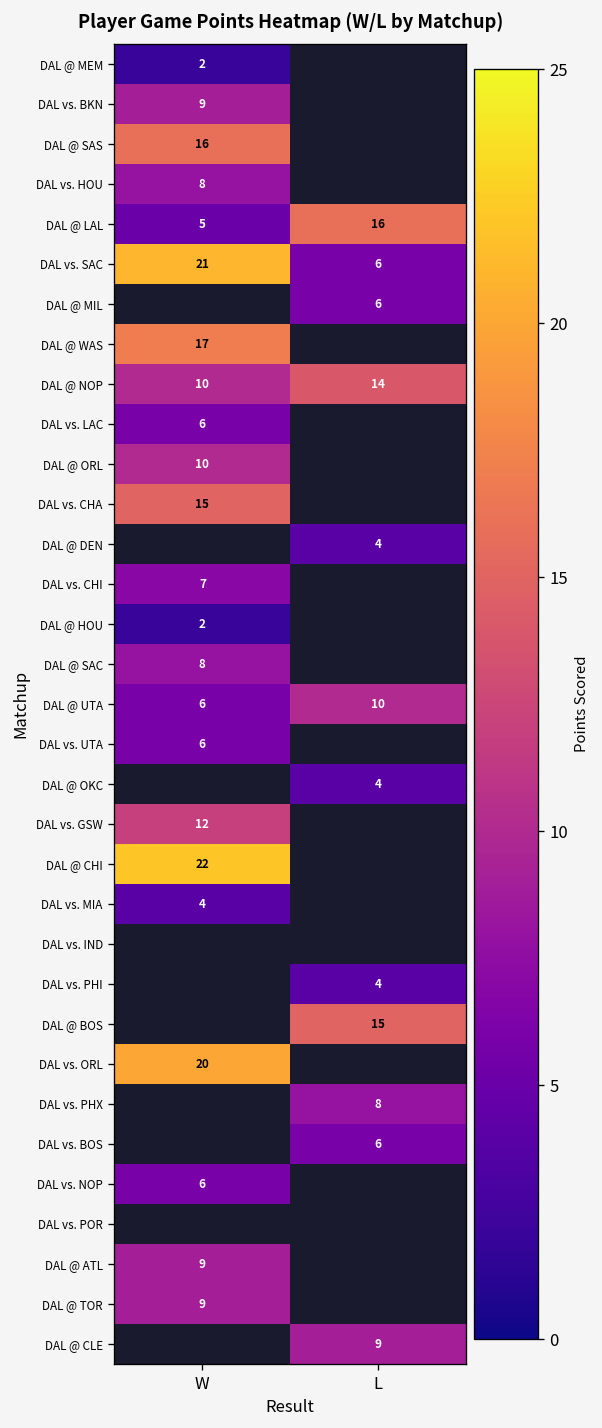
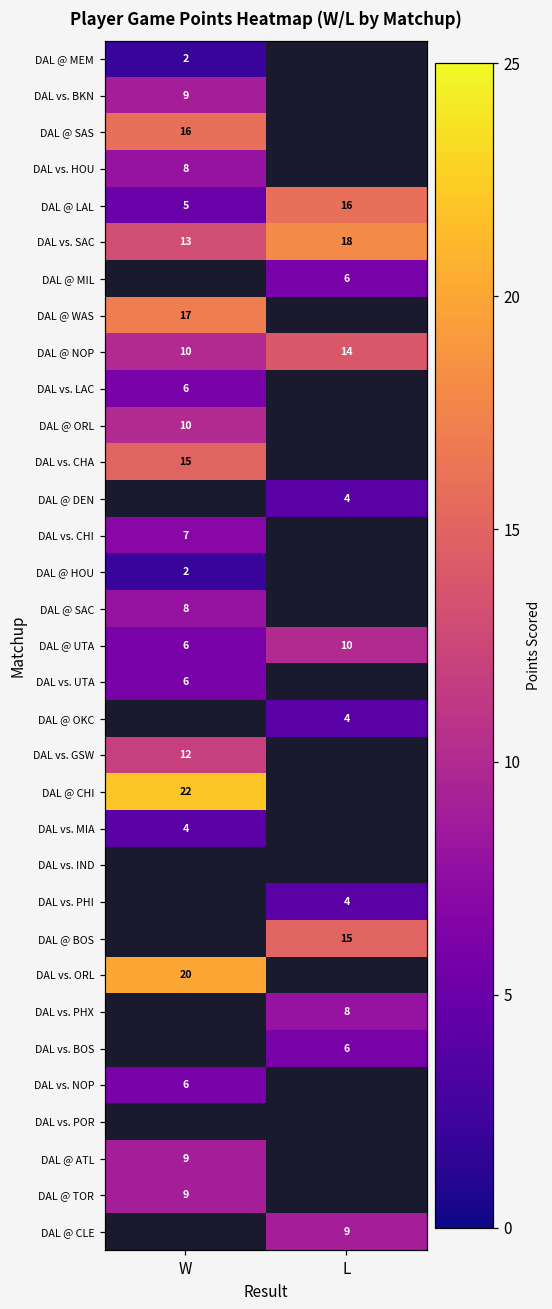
DAL vs. SAC, W: 21 -> 13
DAL vs. SAC, L: 6 -> 18
